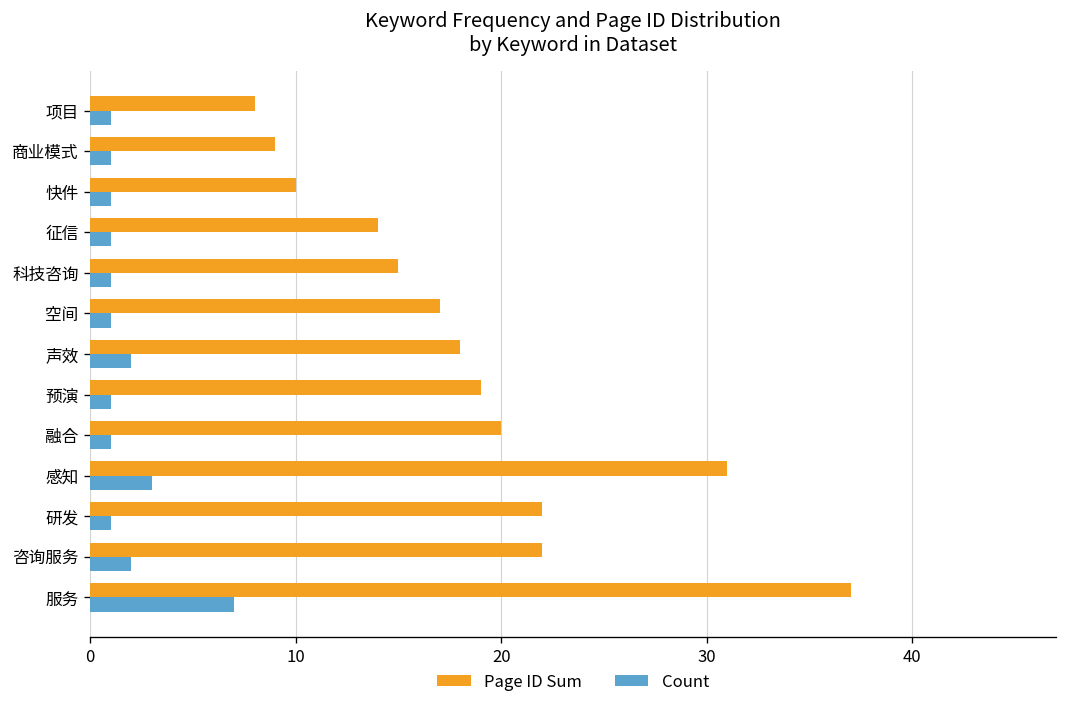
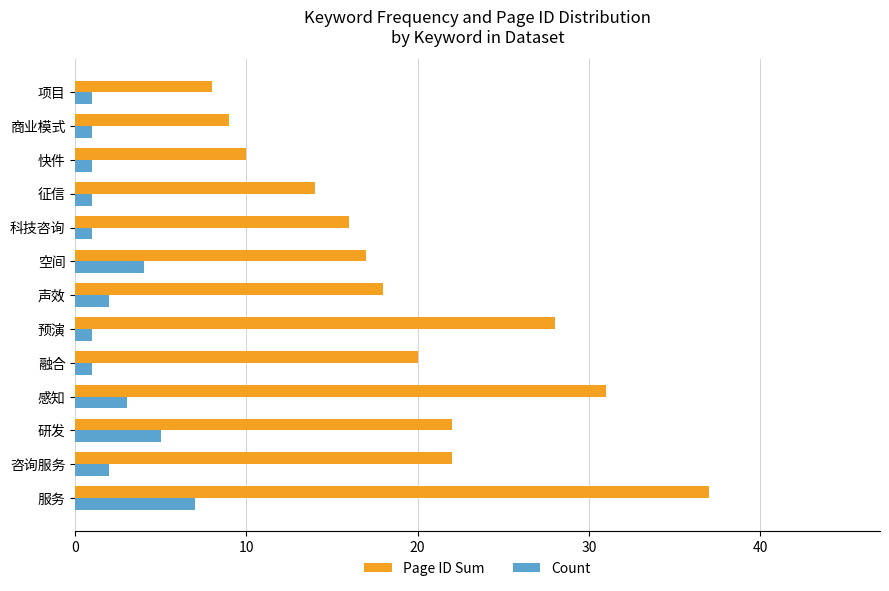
Page ID Sum, 科技咨询: 15 -> 16
Count, 空间: 1 -> 4
Page ID Sum, 预演: 19 -> 28
Count, 研发: 1 -> 5
